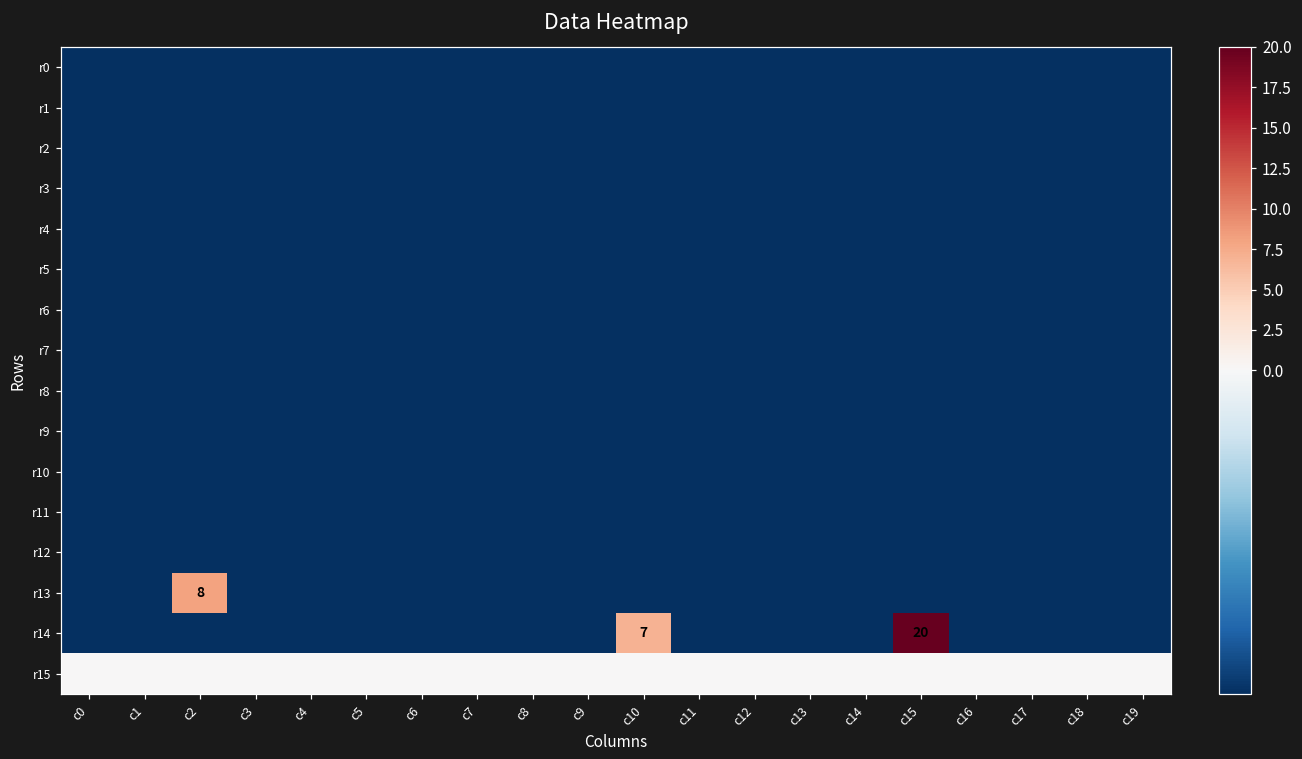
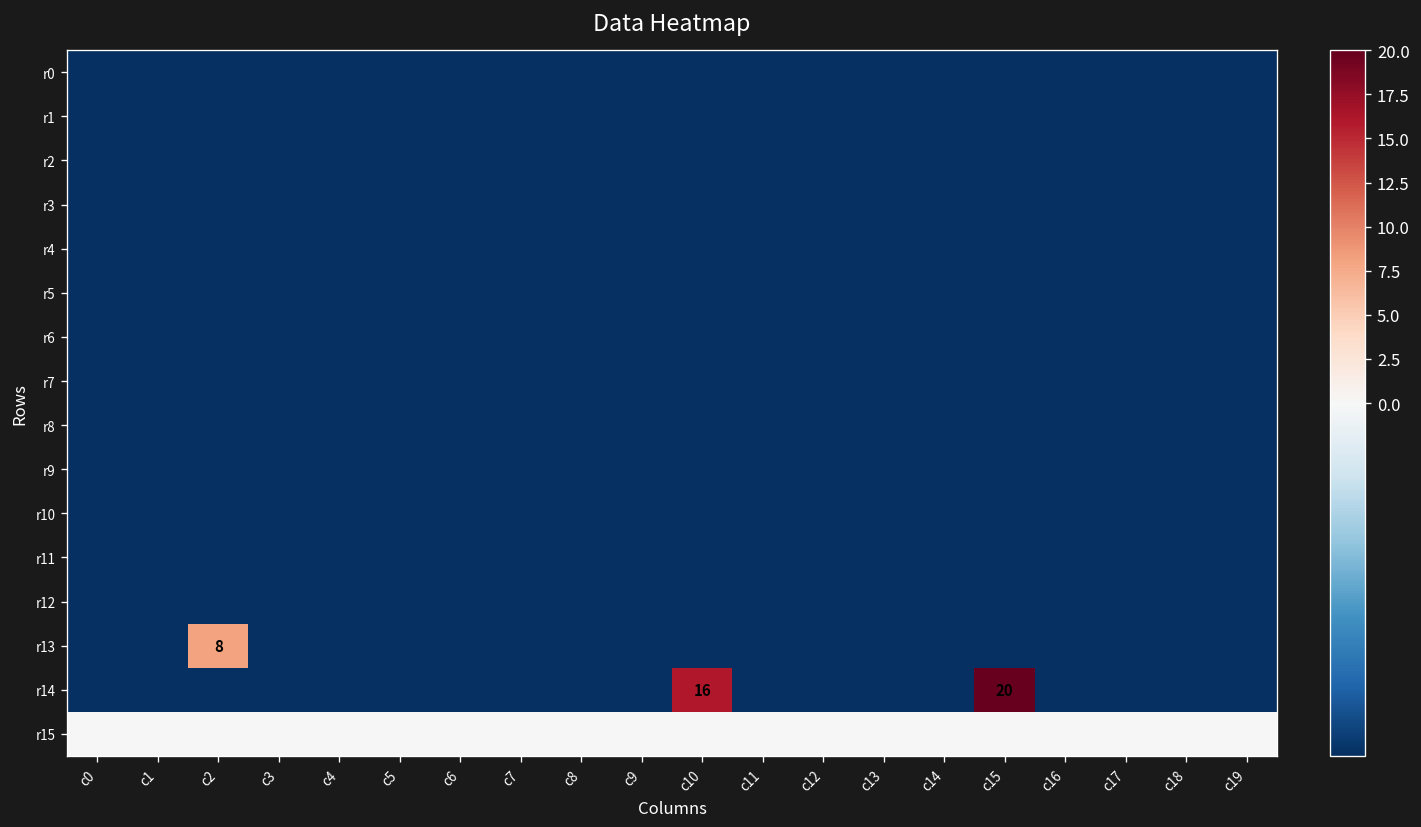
r14, c10: 7 -> 16
